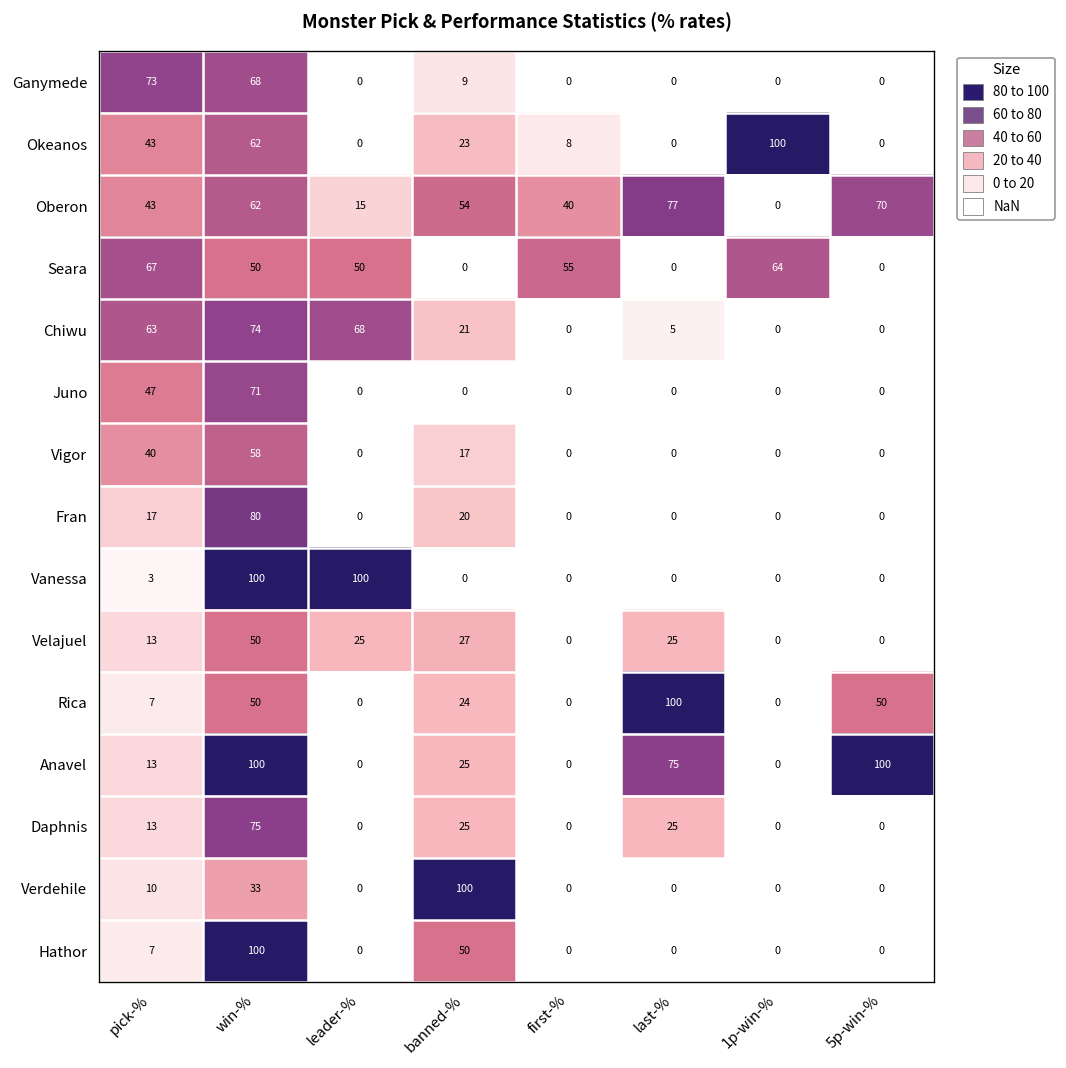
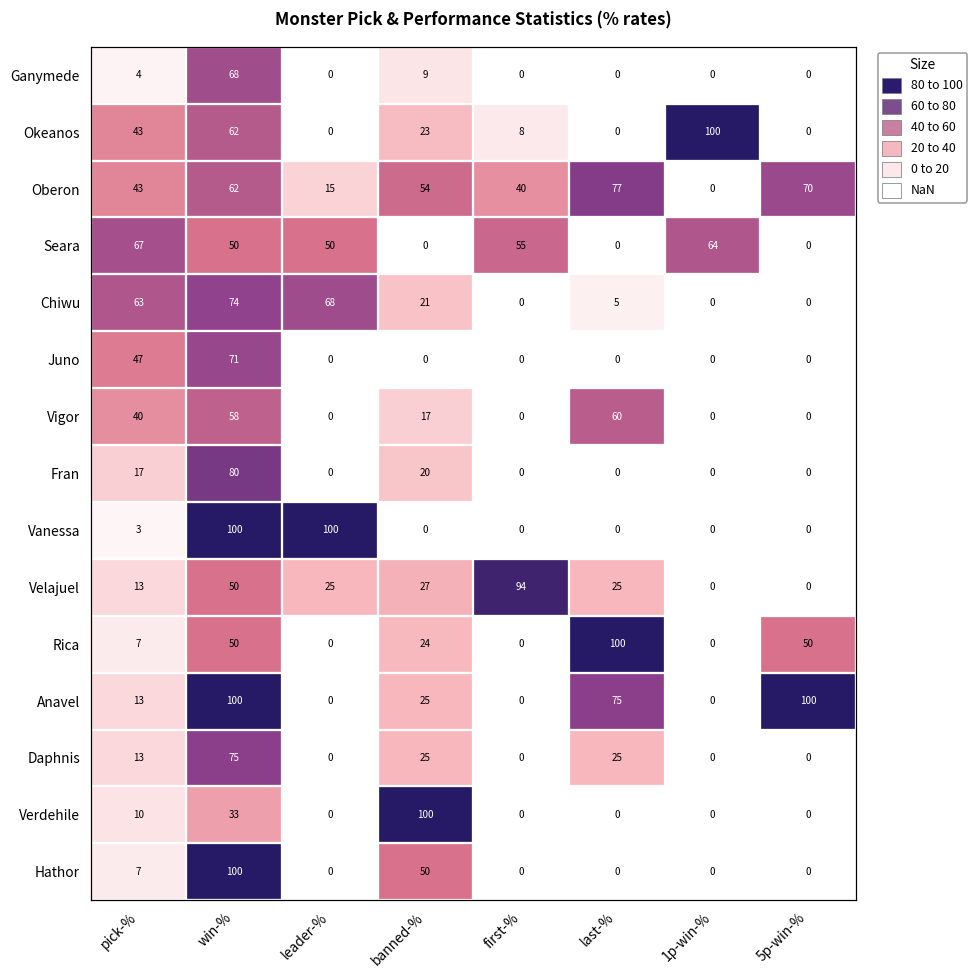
Ganymede, pick-%: 73 -> 4
Vigor, last-%: 0 -> 60
Velajuel, first-%: 0 -> 94
